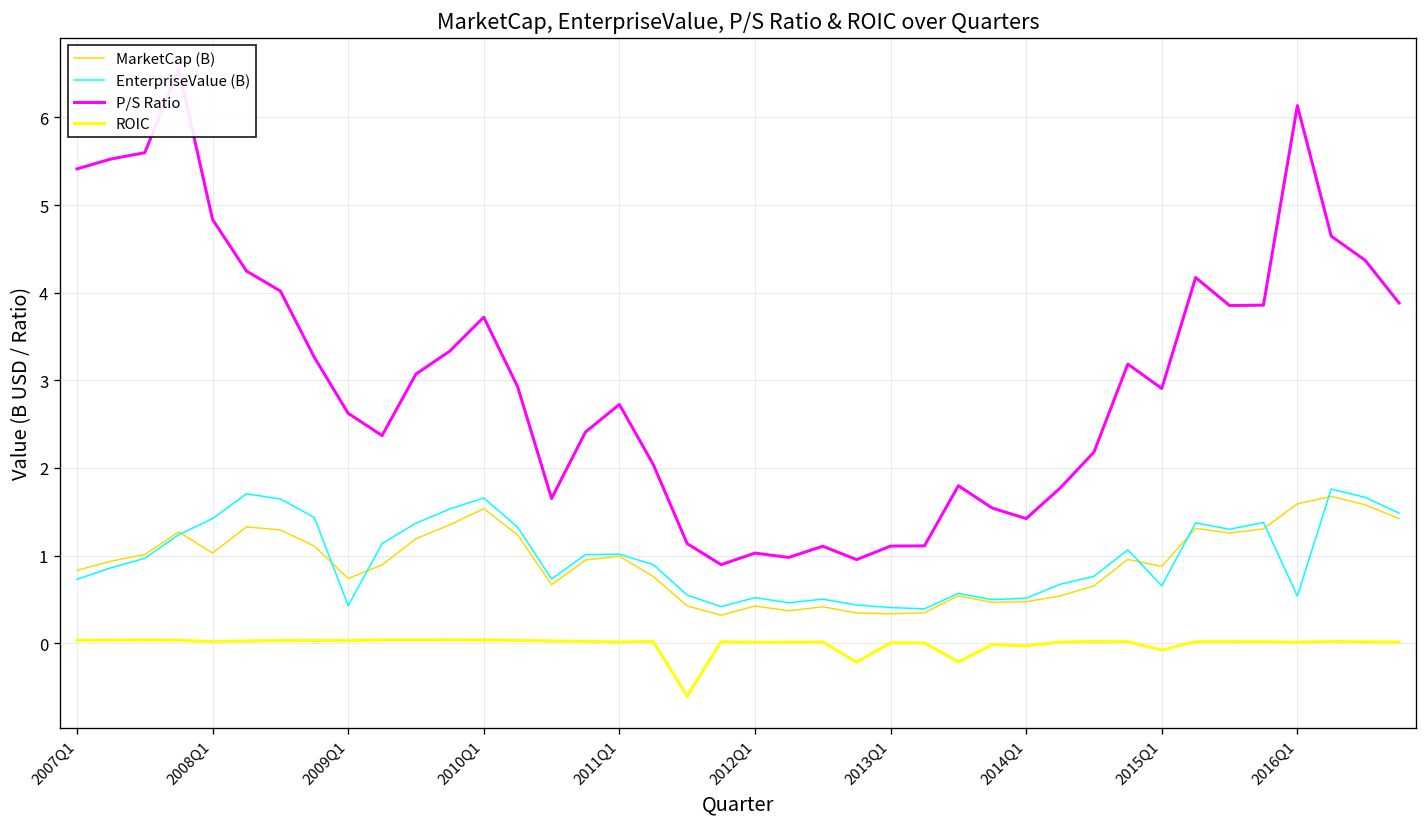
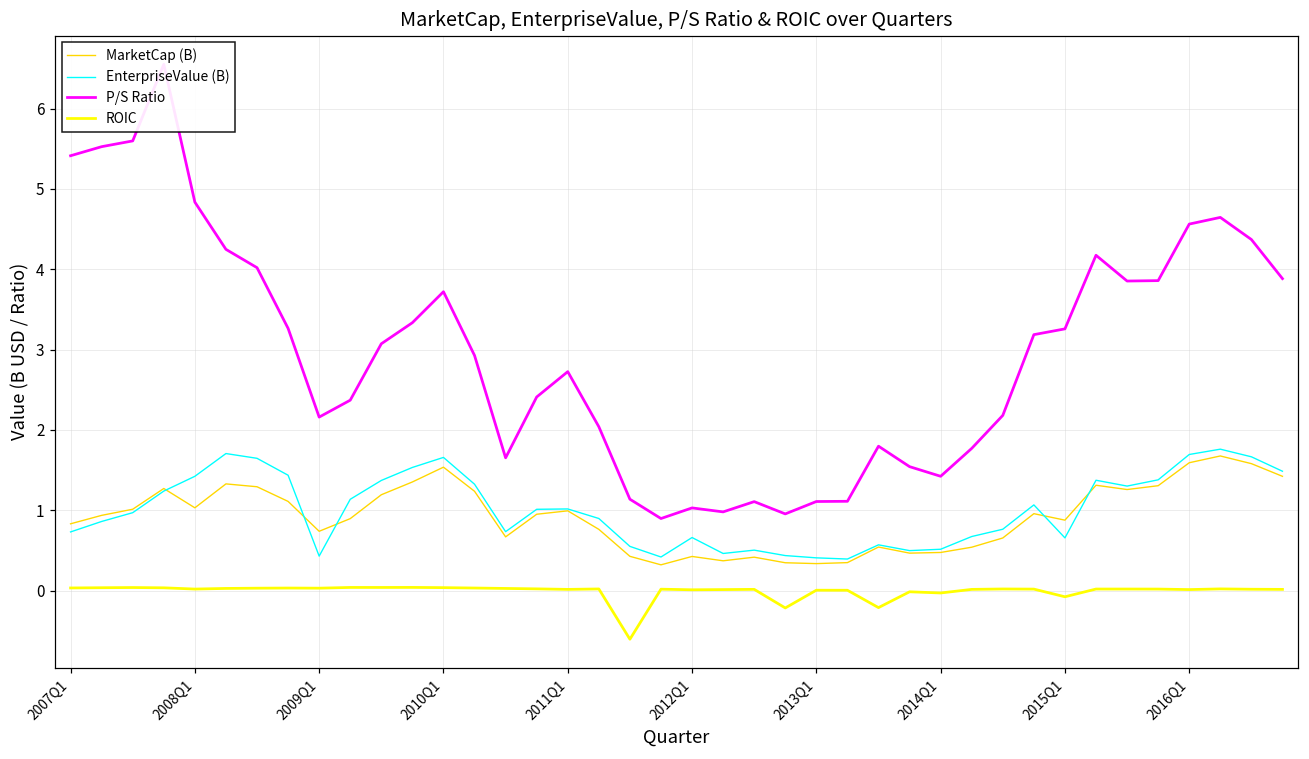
P/S Ratio, 2009Q1: 2.6 -> 2.2
EnterpriseValue (B), 2012Q1: 0.5 -> 0.7
P/S Ratio, 2015Q1: 2.9 -> 3.3
EnterpriseValue (B), 2016Q1: 0.5 -> 1.7
P/S Ratio, 2016Q1: 6.1 -> 4.6
